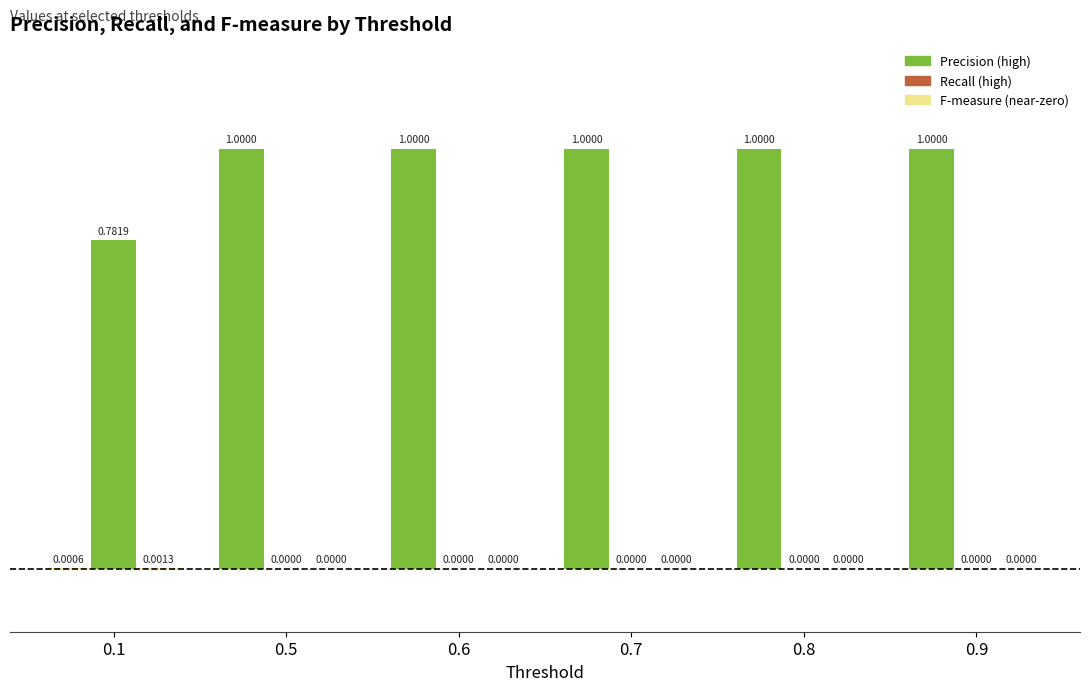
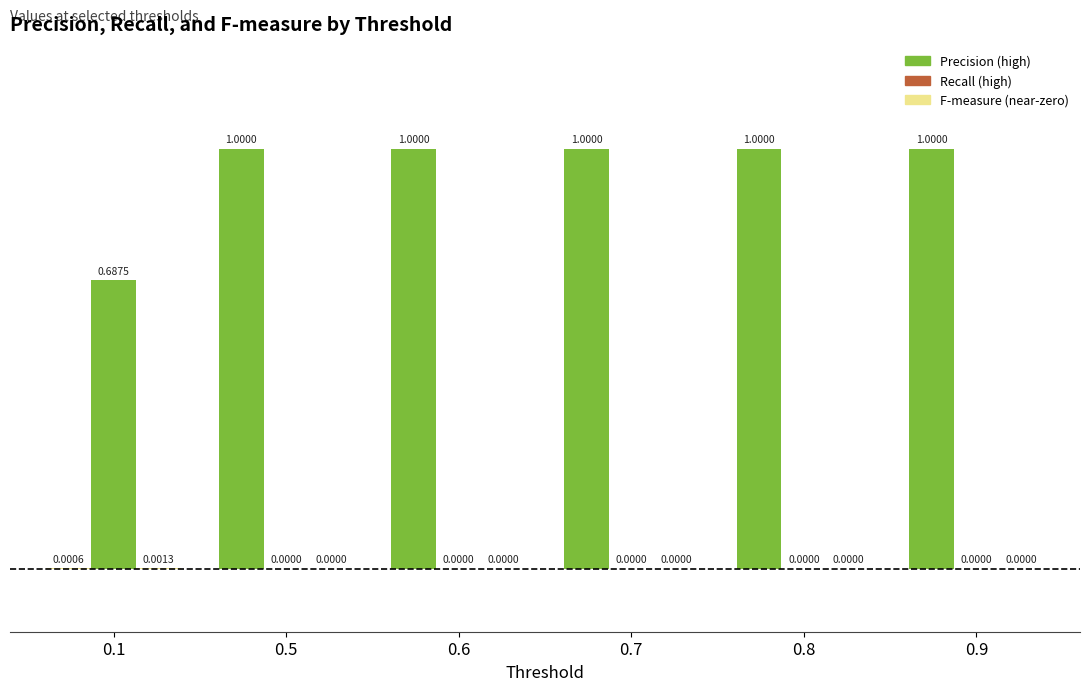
0.1: 0.7819 -> 0.6875
